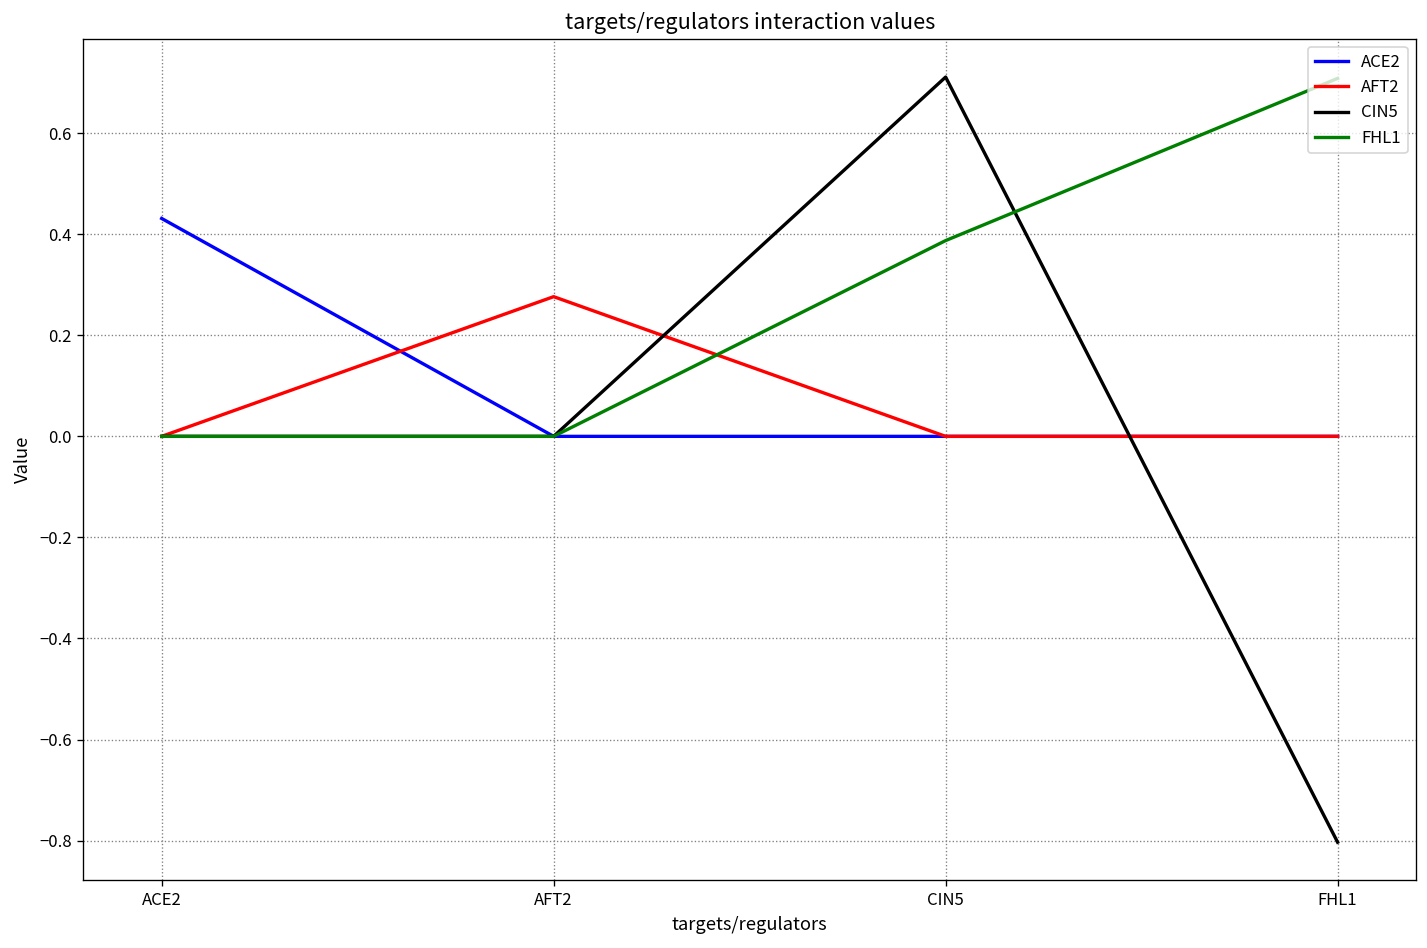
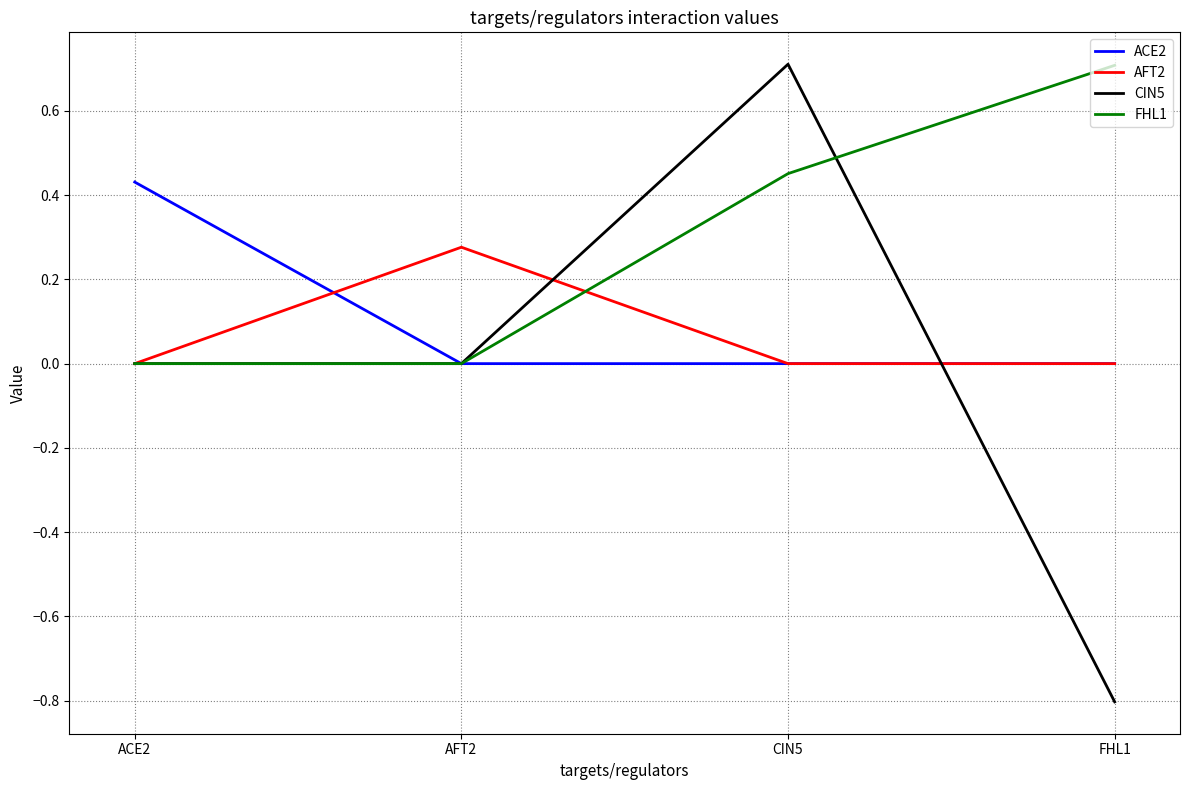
FHL1, CIN5: 0.39 -> 0.45
